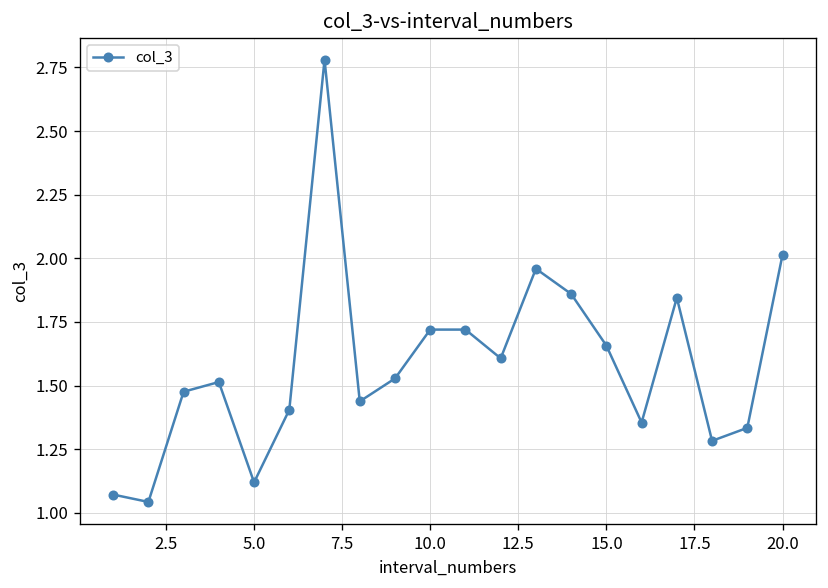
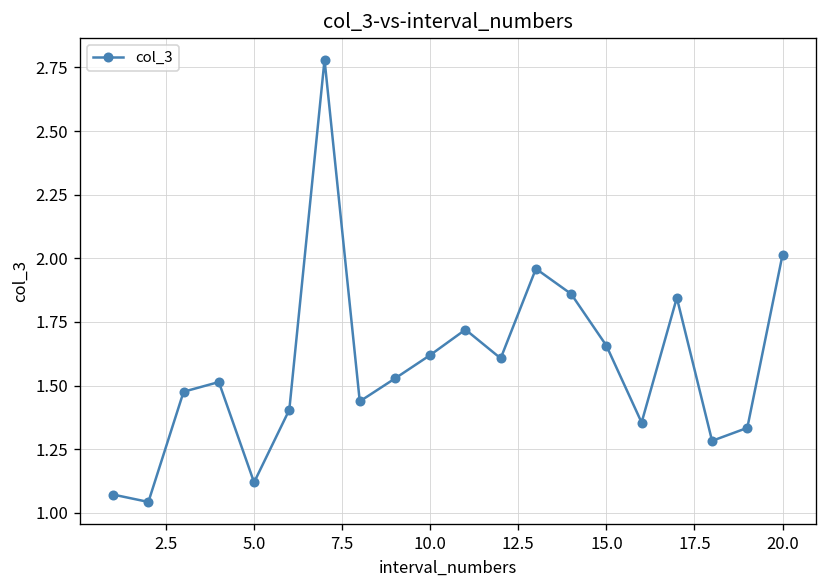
10.0: 1.72 -> 1.62
